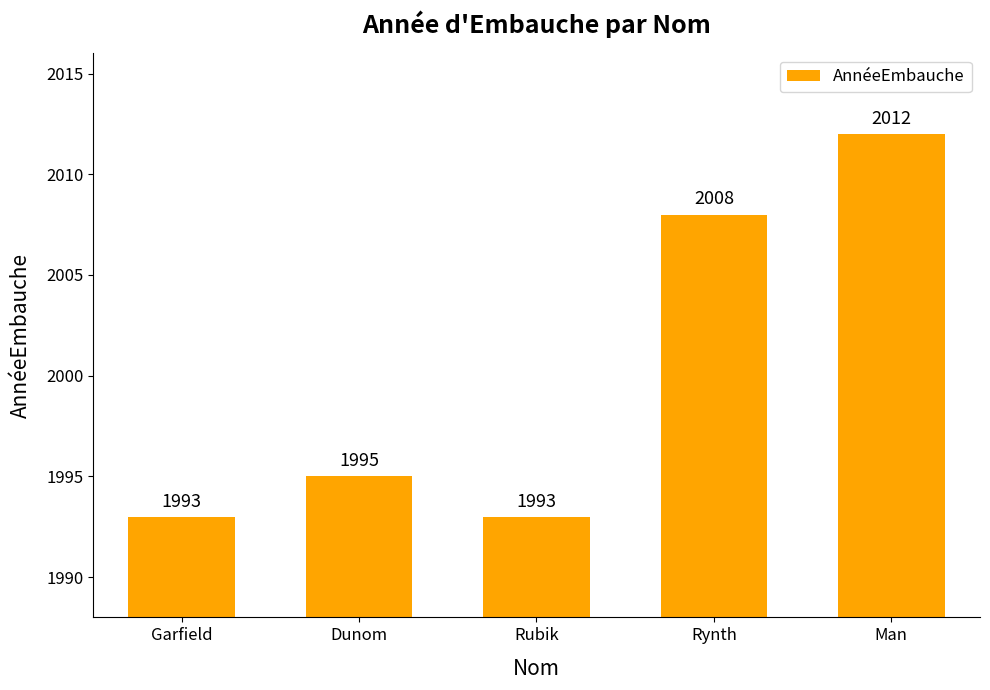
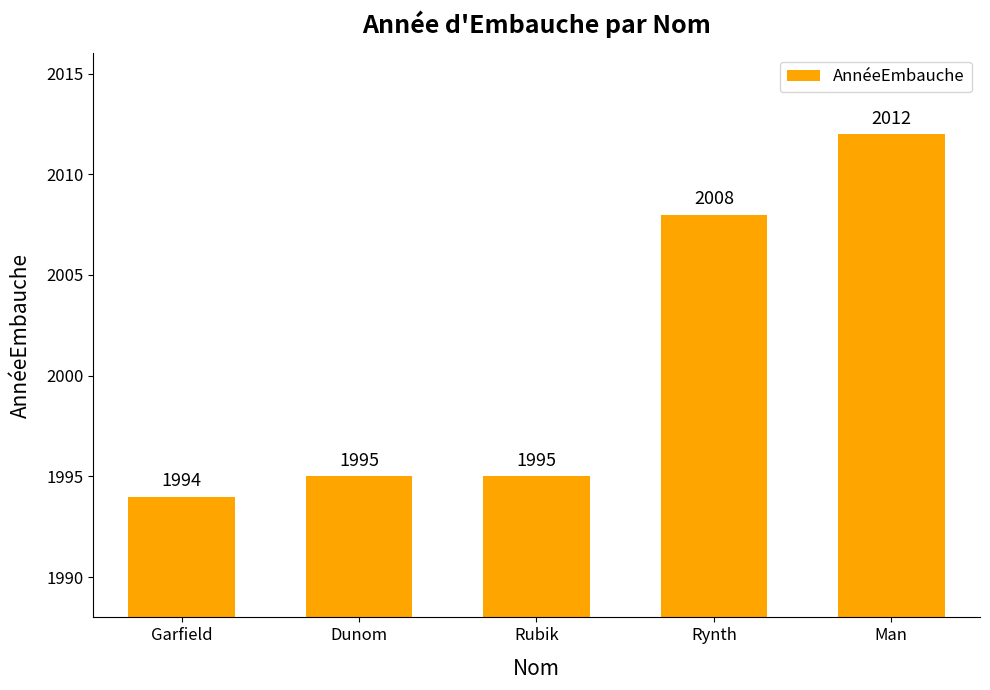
Garfield: 1993 -> 1994
Rubik: 1993 -> 1995
